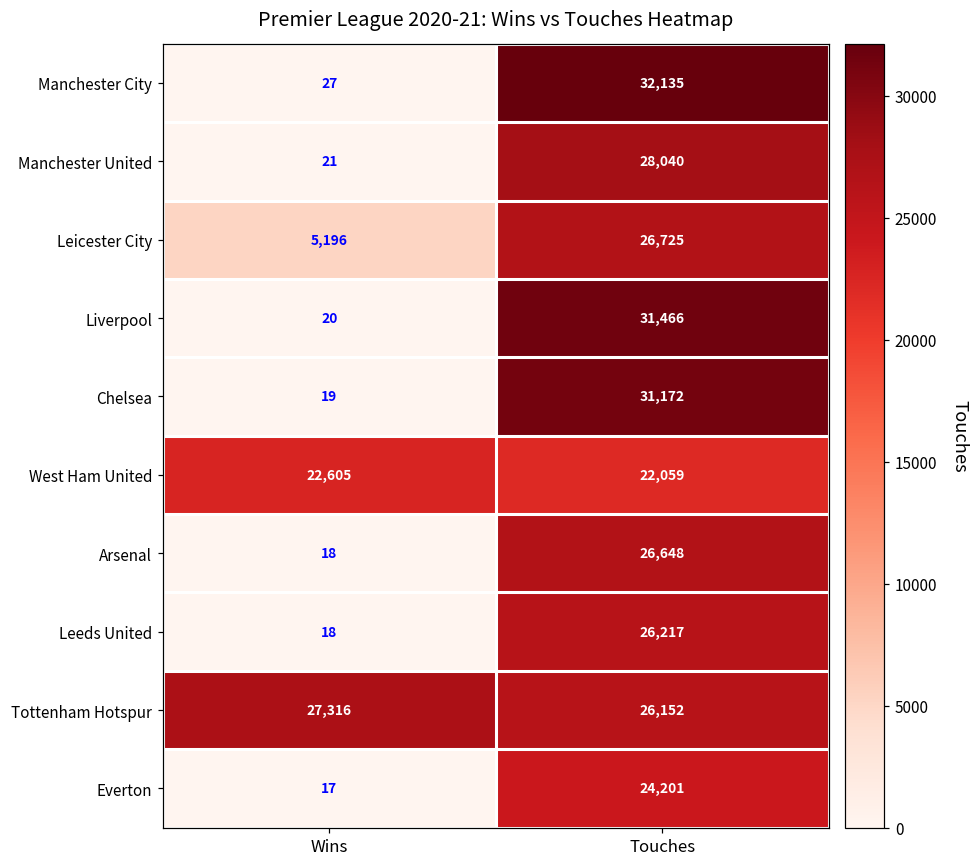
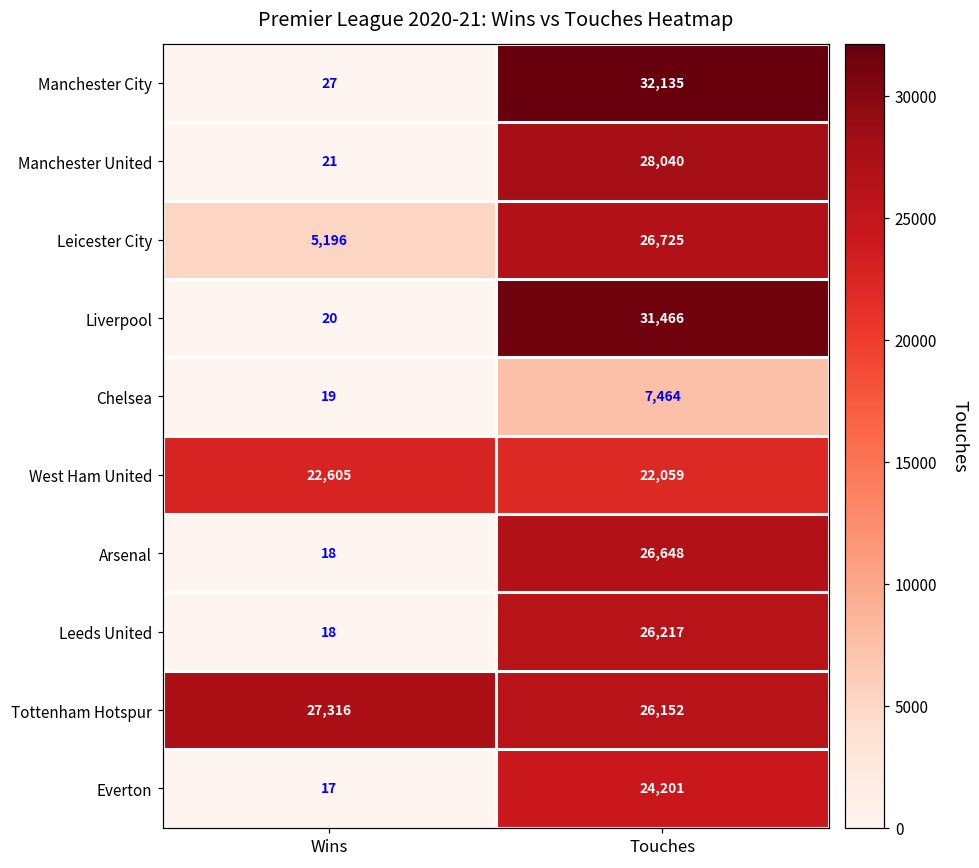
Chelsea, Touches: 31,172 -> 7,464
